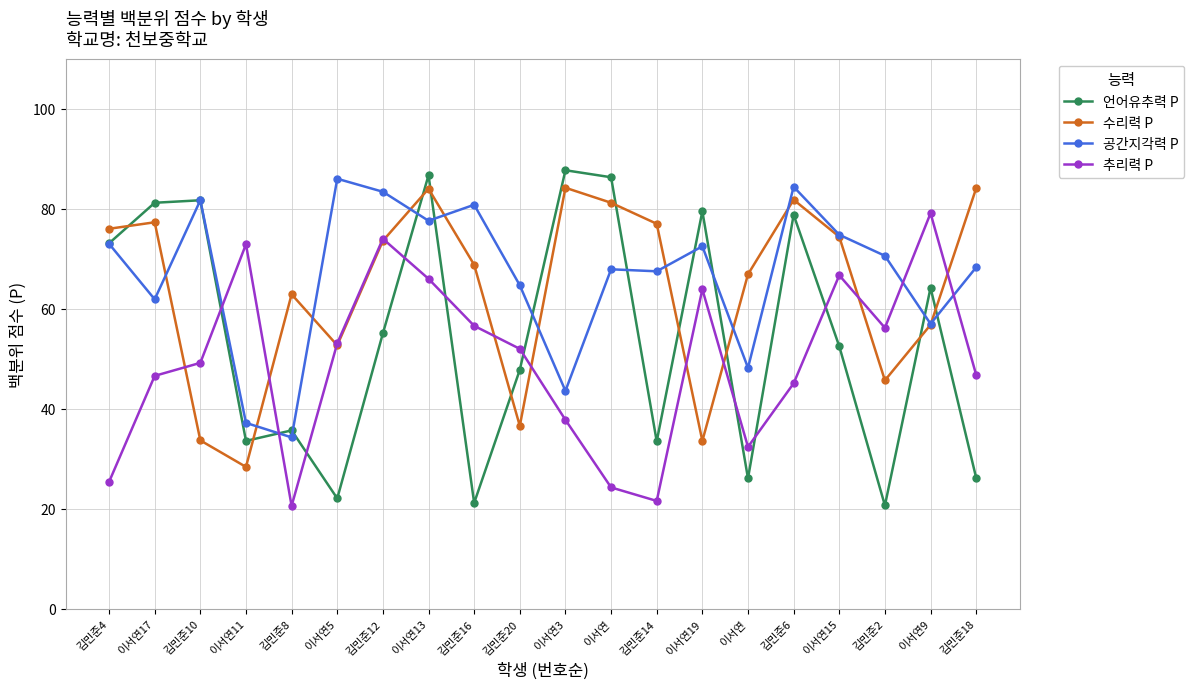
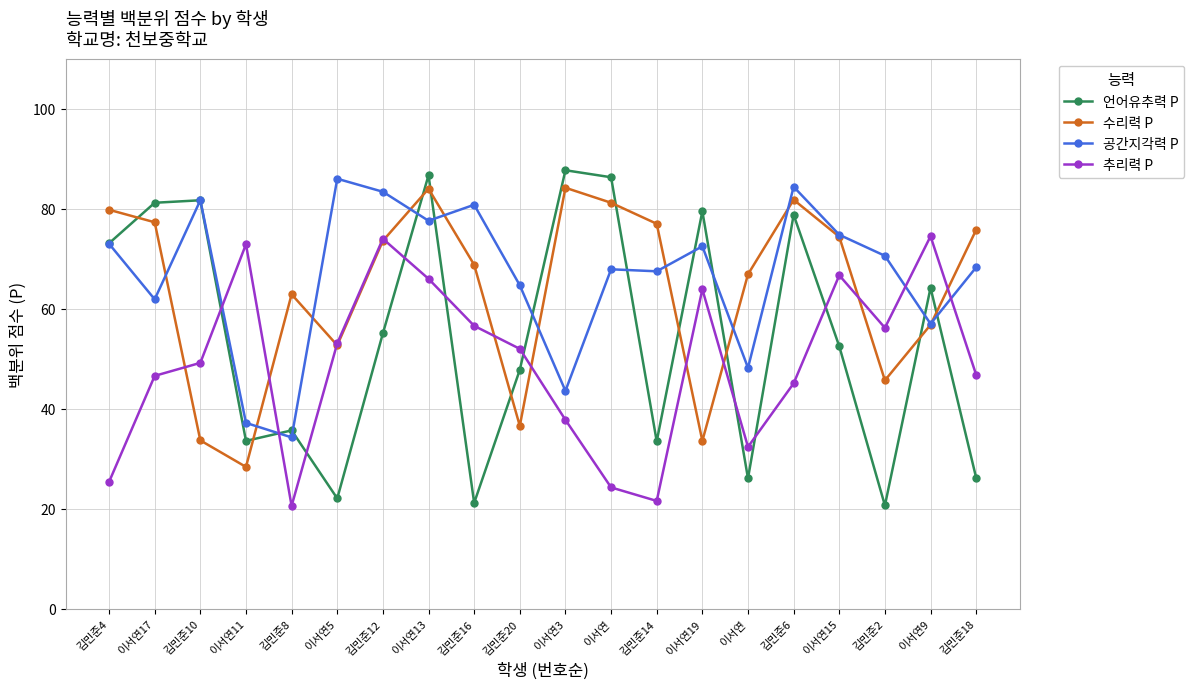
수리력 P, 김민준4: 76 -> 80
추리력 P, 이서연9: 79 -> 75
수리력 P, 김민준18: 84 -> 76
